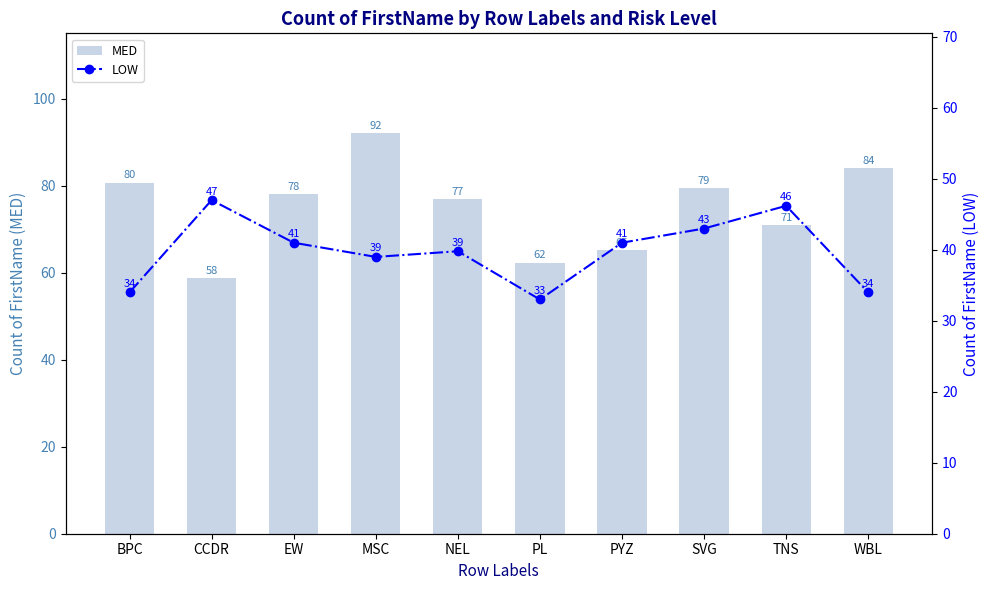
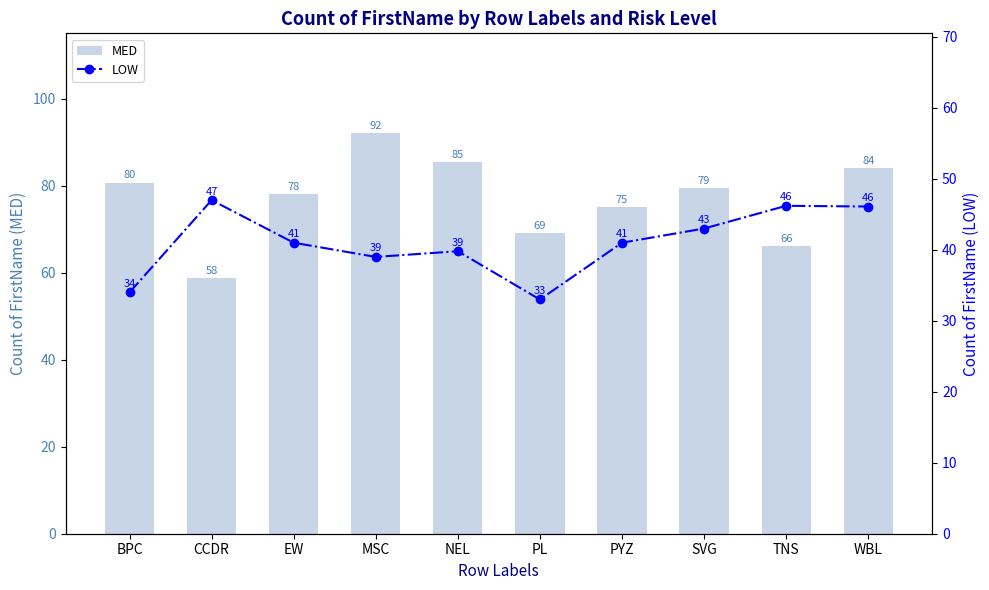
MED, NEL: 77 -> 85
MED, PL: 62 -> 69
MED, PYZ: 65 -> 75
MED, TNS: 71 -> 66
LOW, WBL: 34 -> 46
